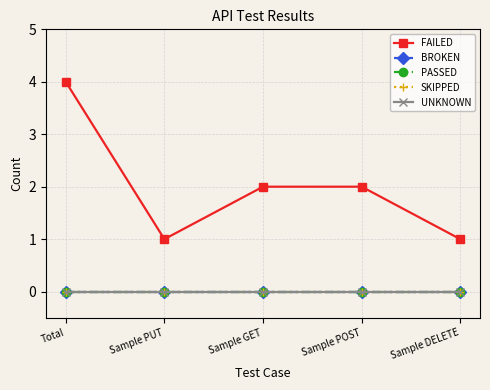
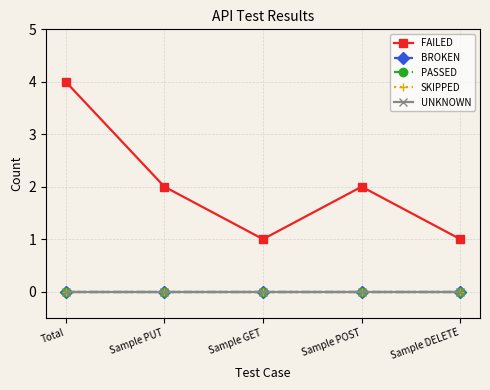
FAILED, Sample PUT: 1 -> 2
FAILED, Sample GET: 2 -> 1
